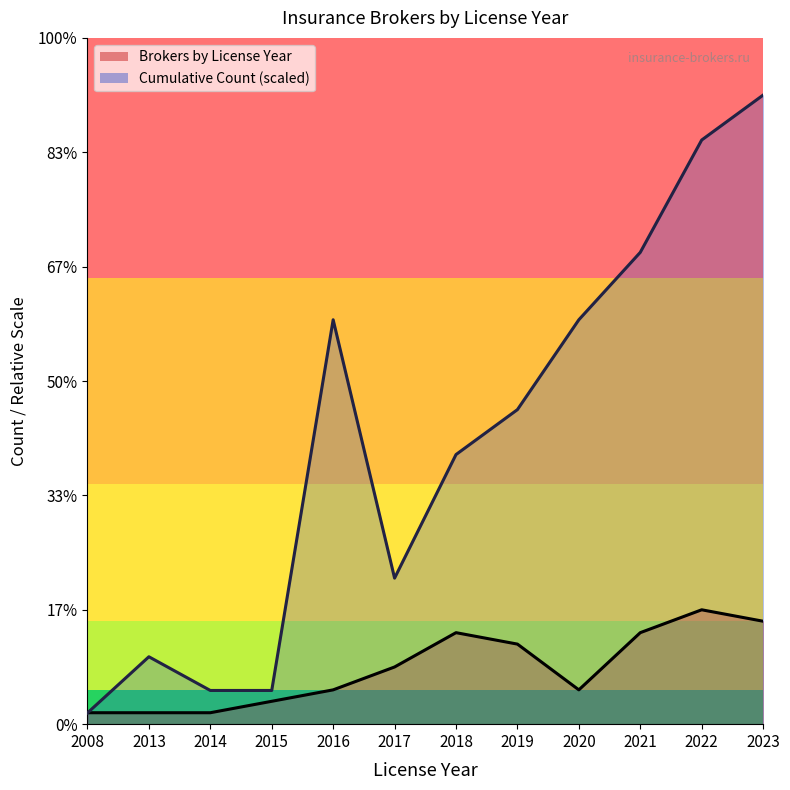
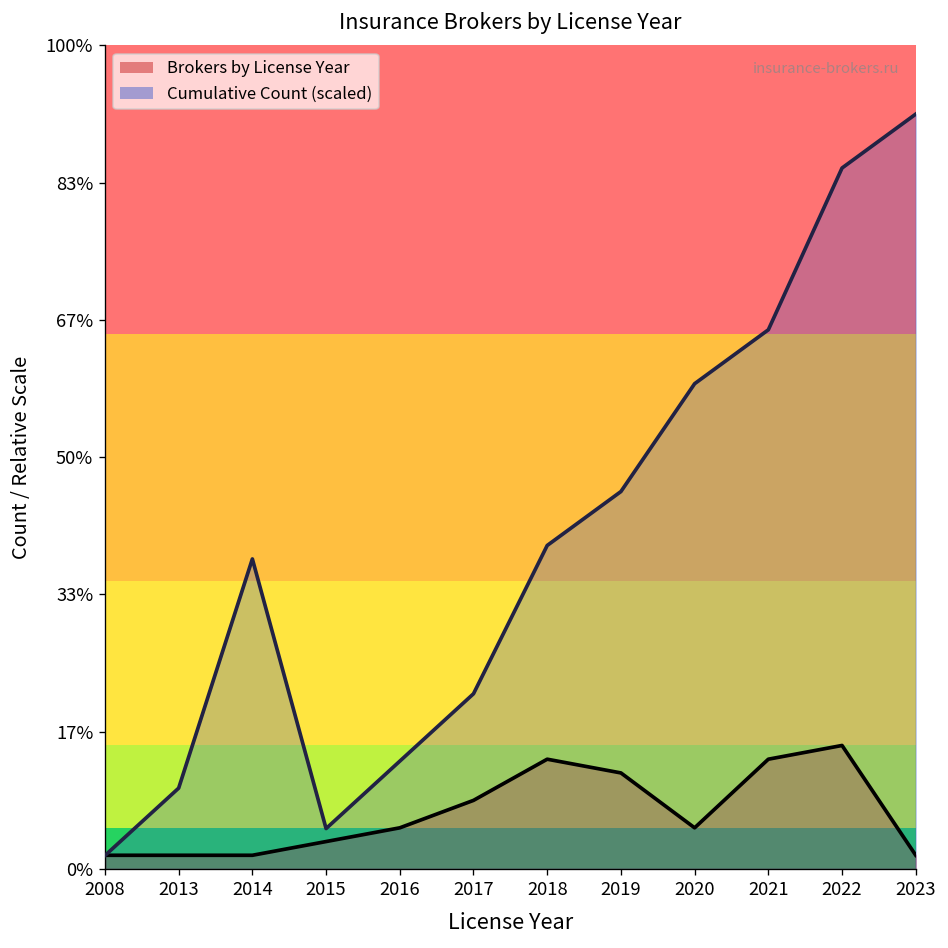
Cumulative Count (scaled), 2014: 5% -> 38%
Cumulative Count (scaled), 2016: 59% -> 13%
Cumulative Count (scaled), 2021: 69% -> 65%
Brokers by License Year, 2022: 17% -> 15%
Brokers by License Year, 2023: 15% -> 2%
